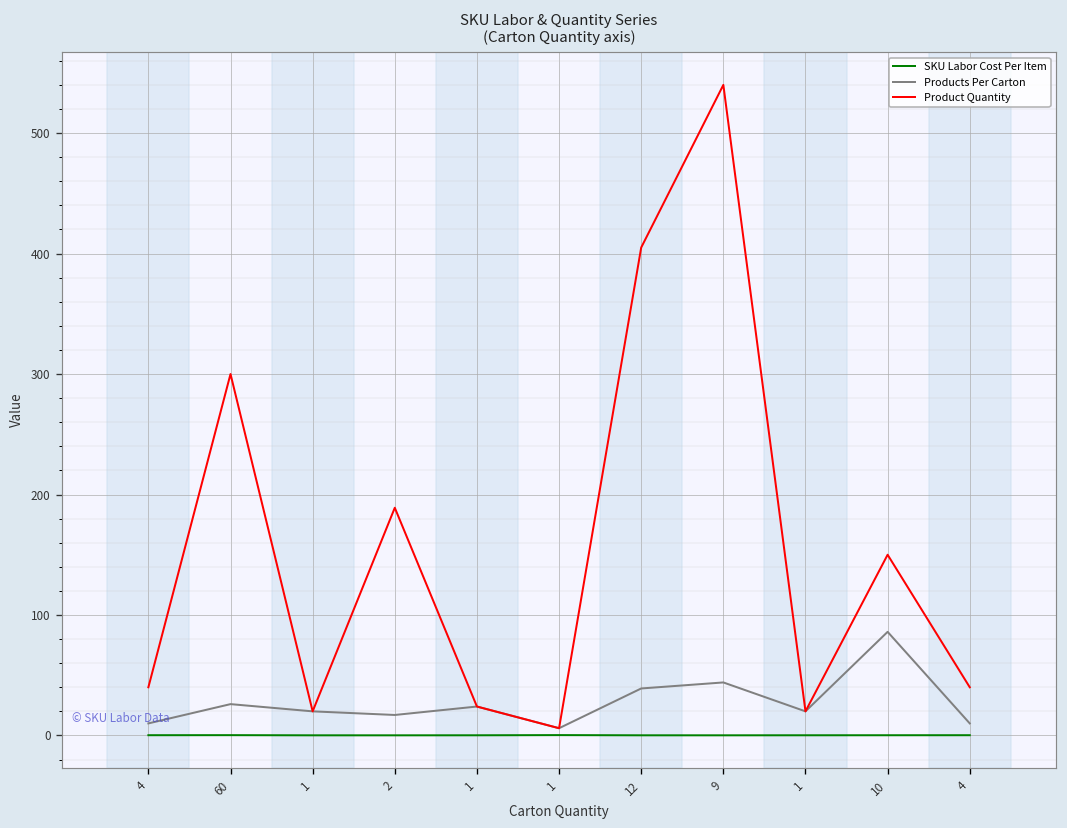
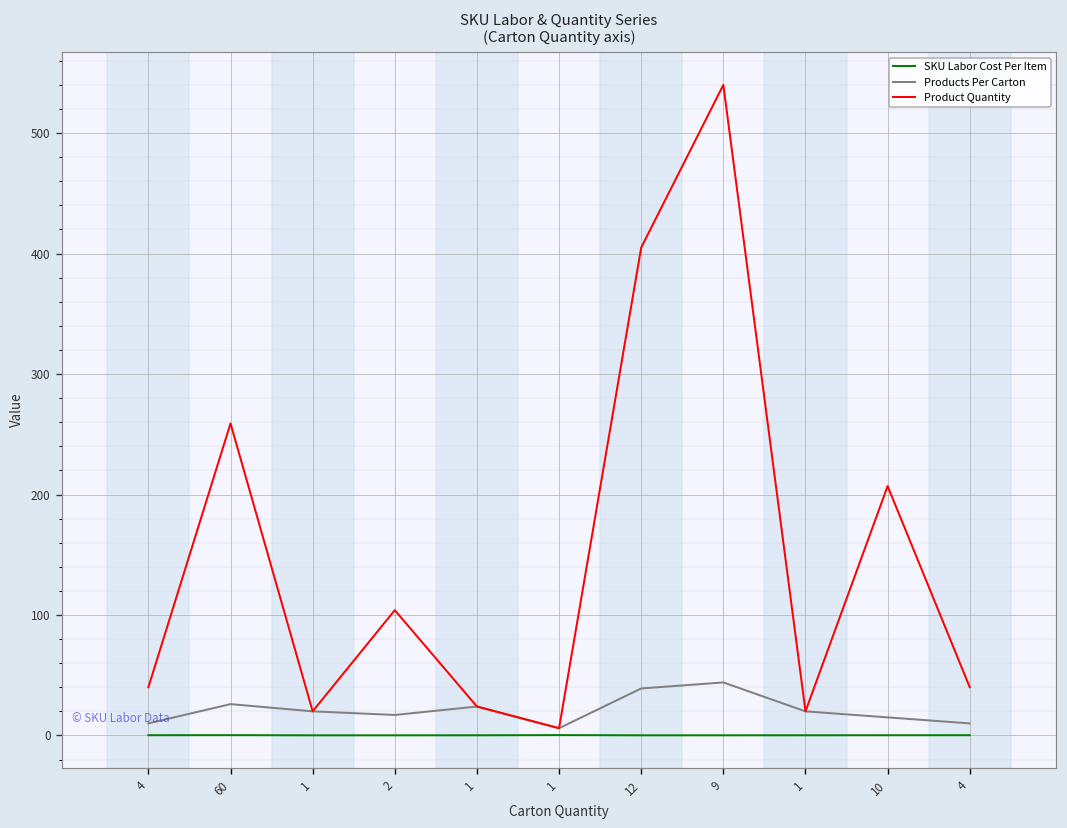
Product Quantity, 60: 300 -> 259
Product Quantity, 2: 189 -> 104
Products Per Carton, 10: 86 -> 15
Product Quantity, 10: 150 -> 207
